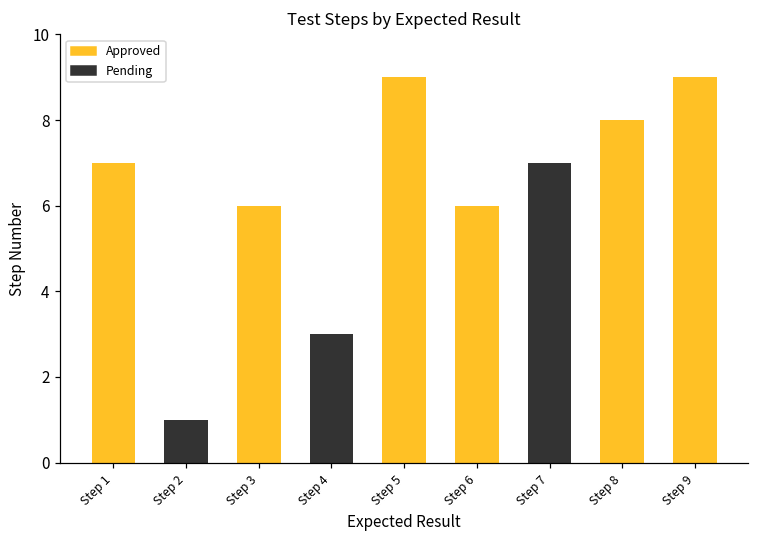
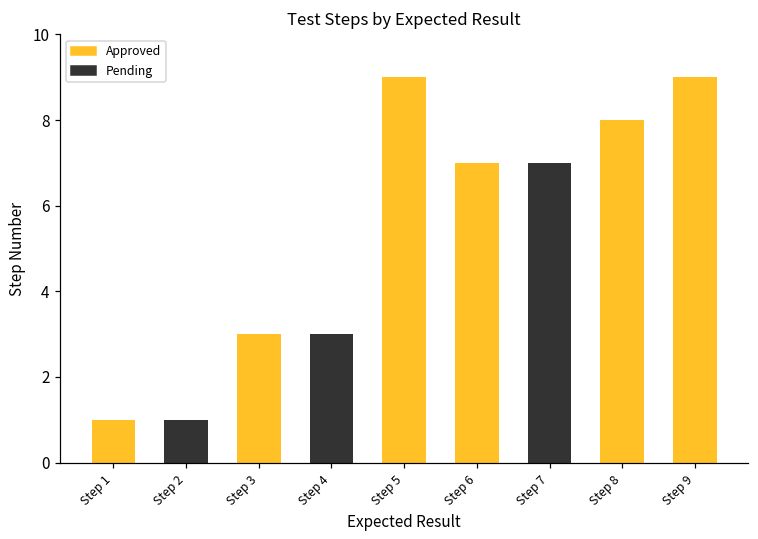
Step 1: 7 -> 1
Step 3: 6 -> 3
Step 6: 6 -> 7
